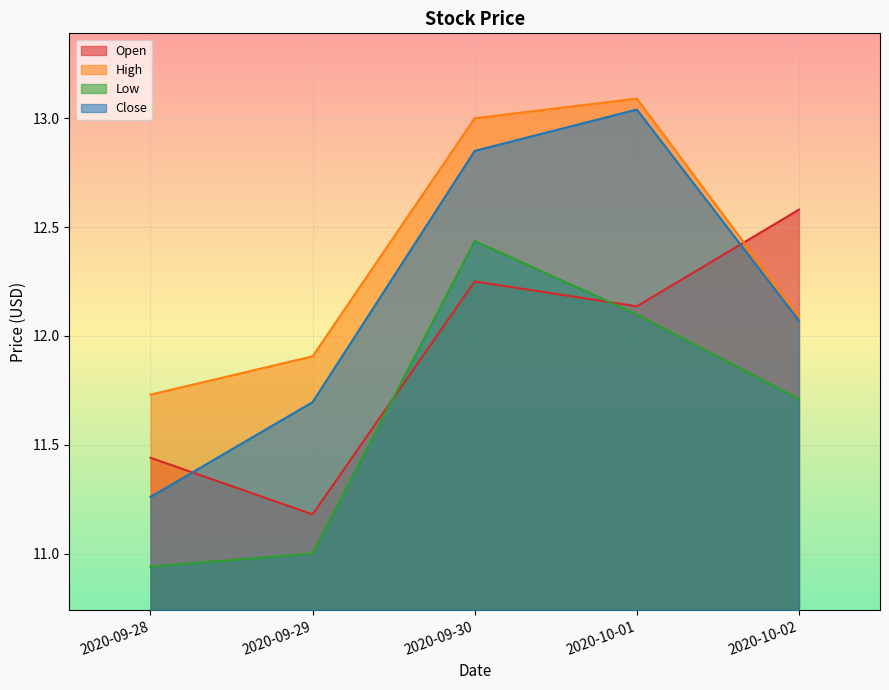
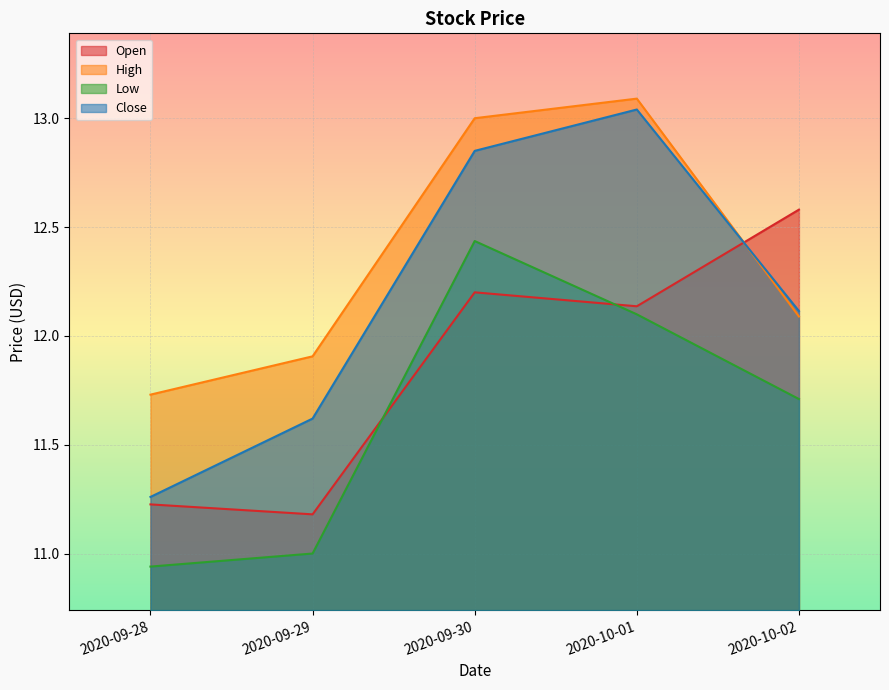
Open, 2020-09-28: 11.44 -> 11.23
Close, 2020-09-29: 11.70 -> 11.62
Open, 2020-09-30: 12.25 -> 12.20
Close, 2020-10-02: 12.07 -> 12.11
